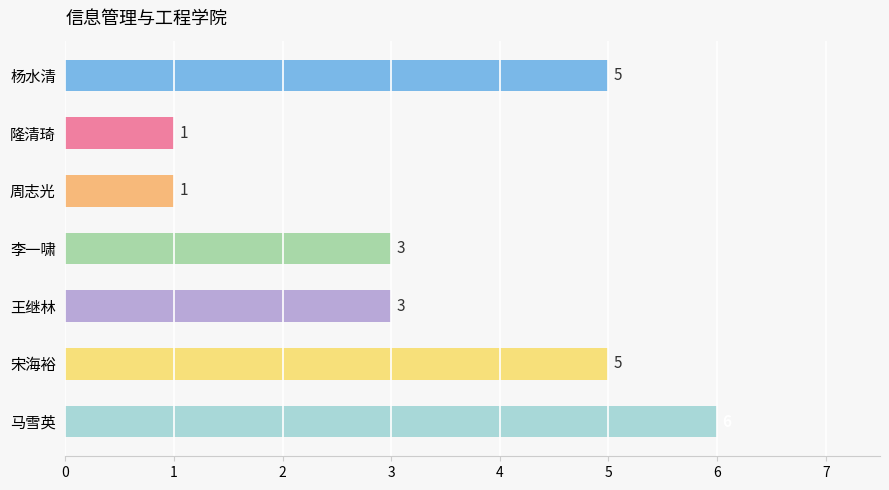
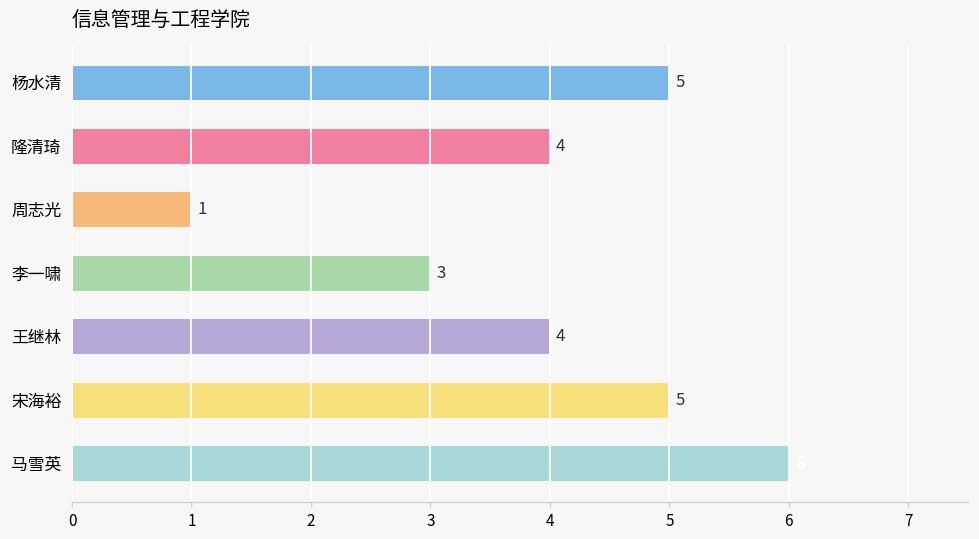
隆清琦: 1 -> 4
王继林: 3 -> 4
